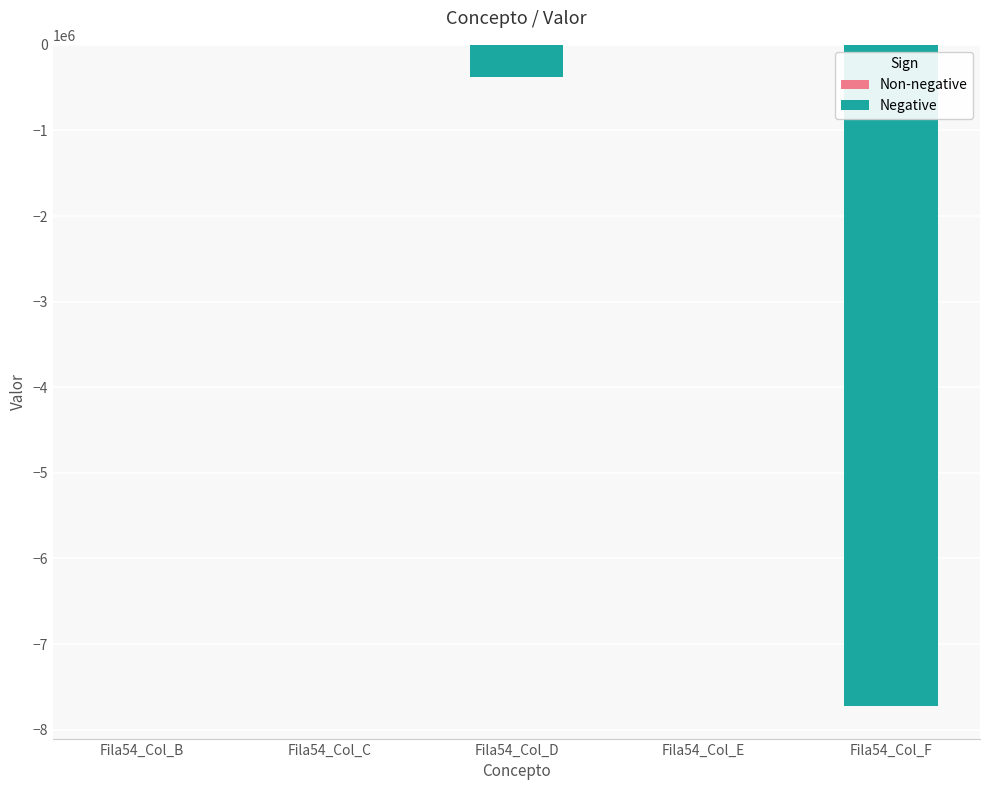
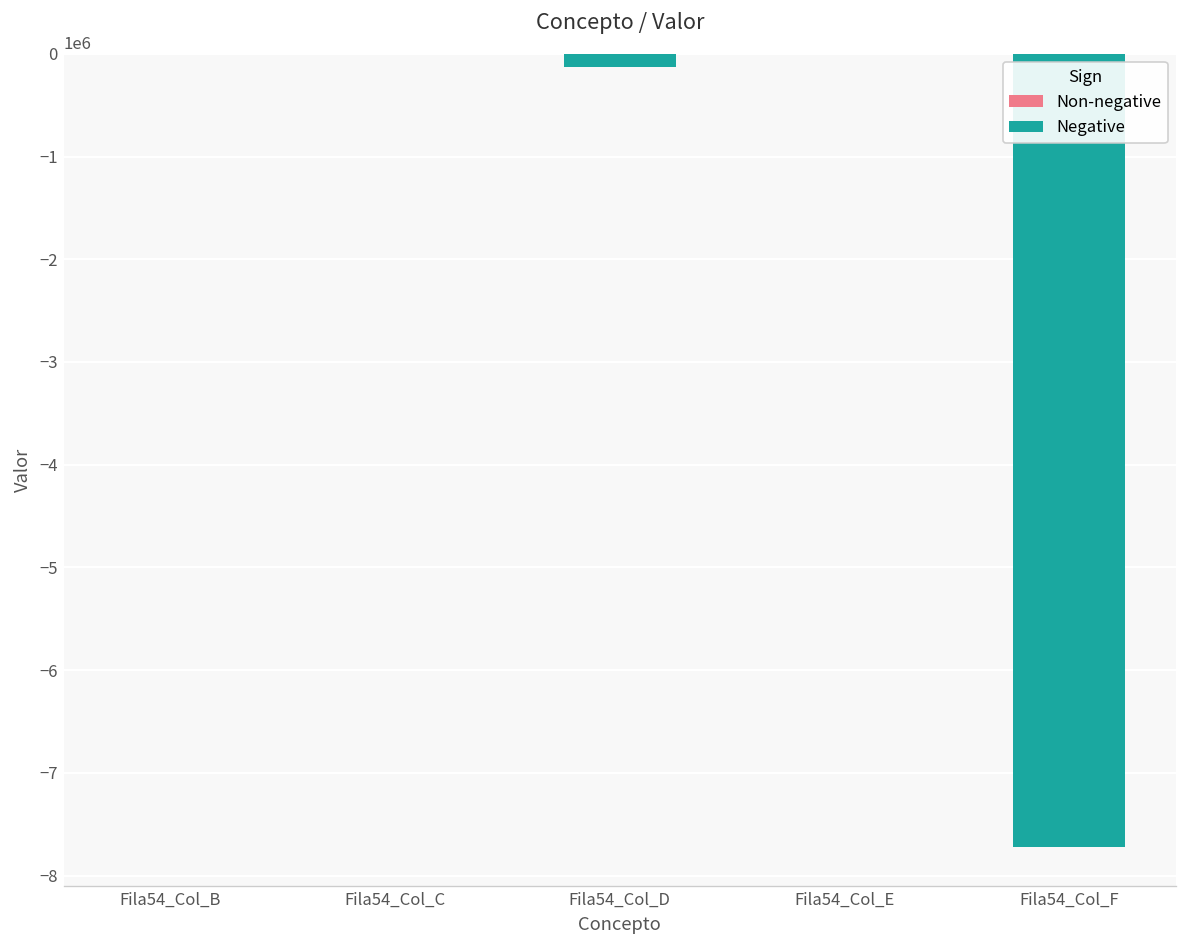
Fila54_Col_D: -400000 -> -100000
